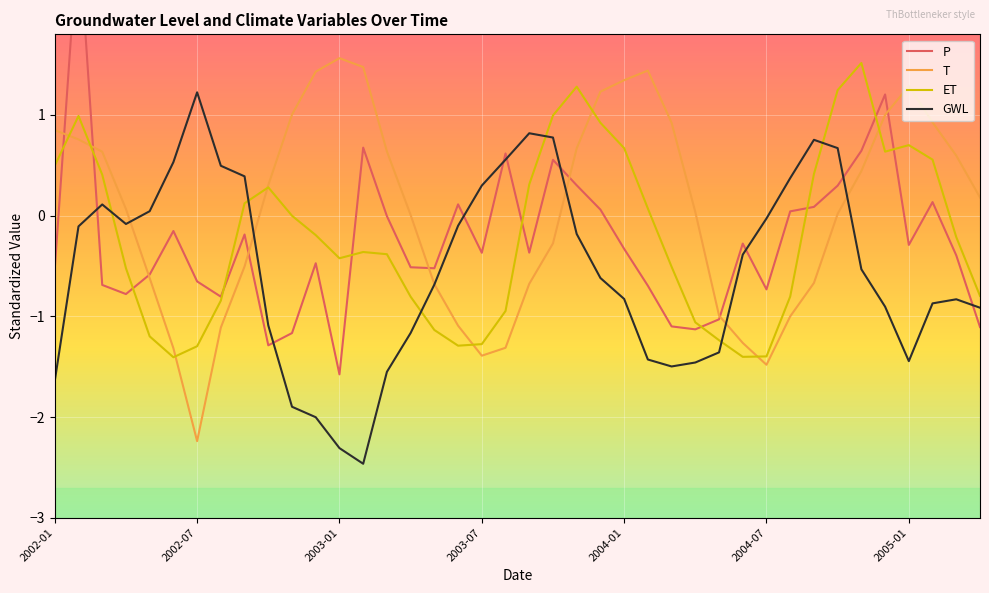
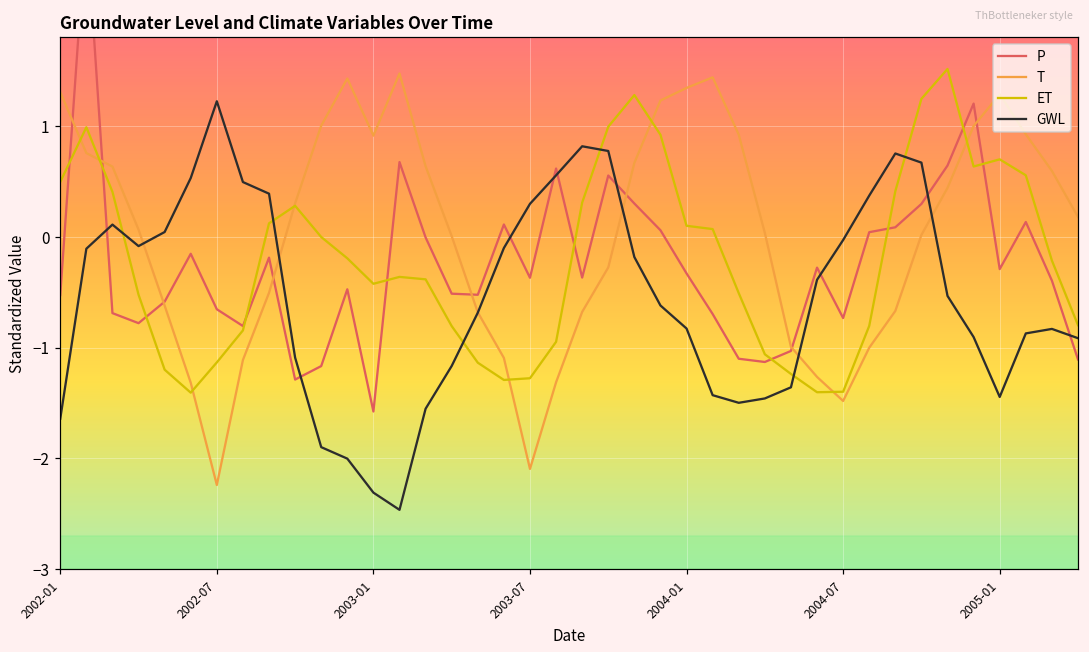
T, 2002-01: 0.85 -> 1.31
ET, 2002-07: -1.30 -> -1.13
T, 2003-01: 1.56 -> 0.91
T, 2003-07: -1.39 -> -2.09
ET, 2004-01: 0.67 -> 0.10
